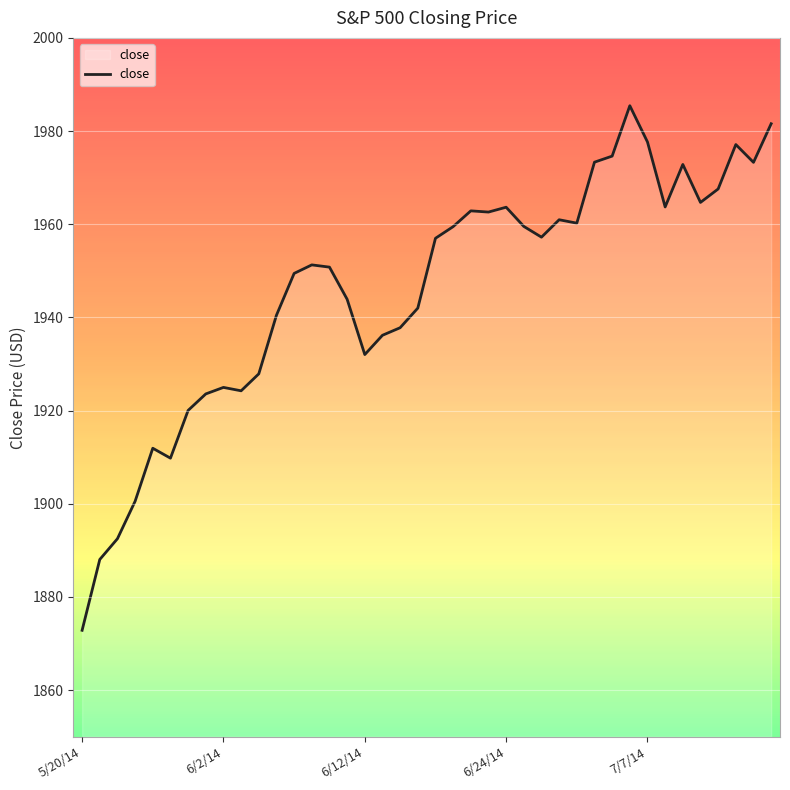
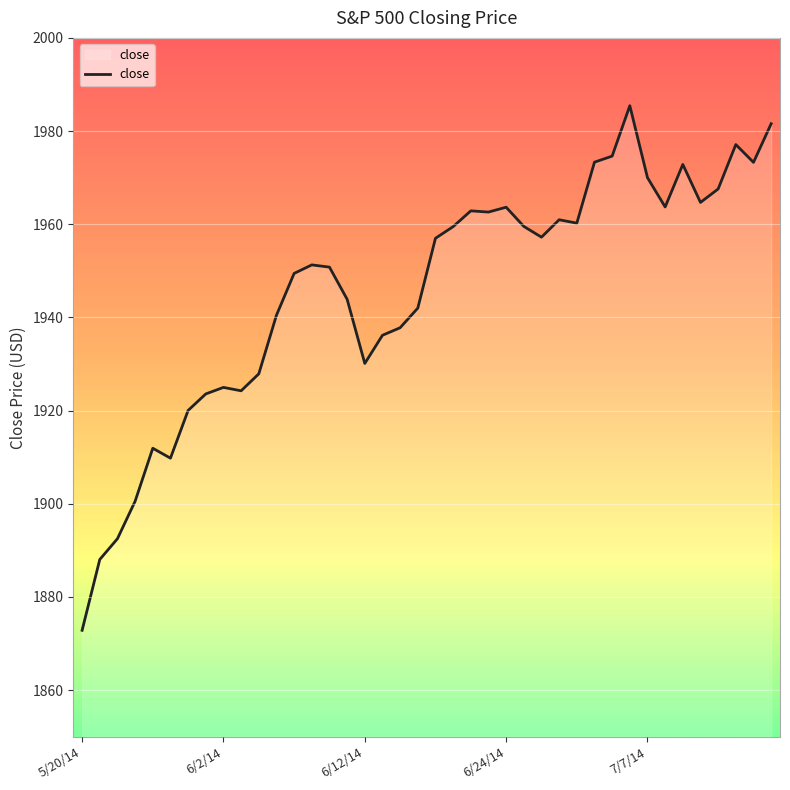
6/12/14: 1932 -> 1930
7/7/14: 1978 -> 1970
